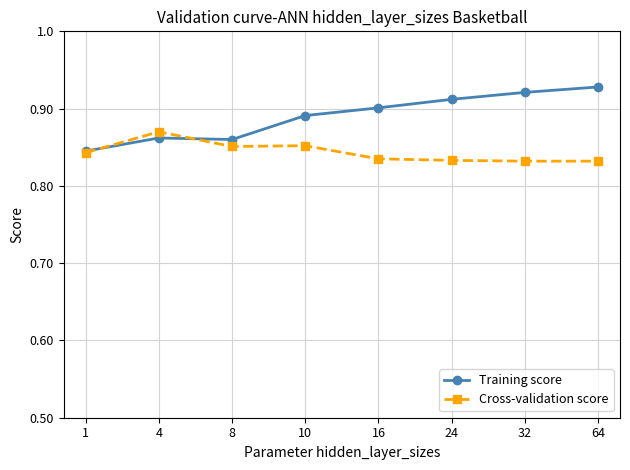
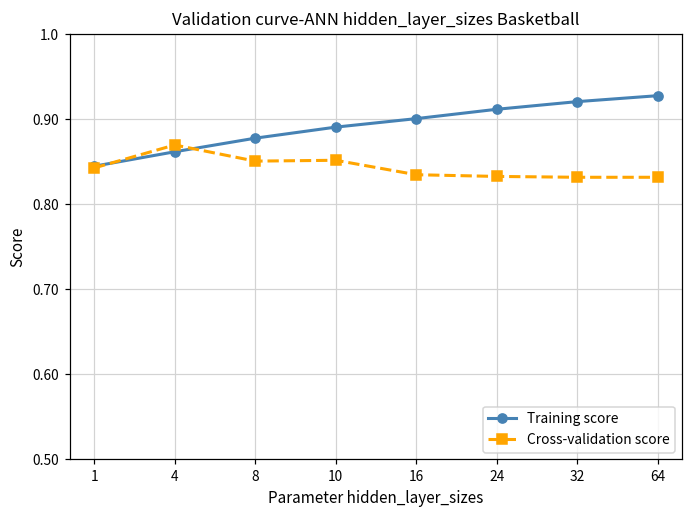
Training score, 8: 0.86 -> 0.88
